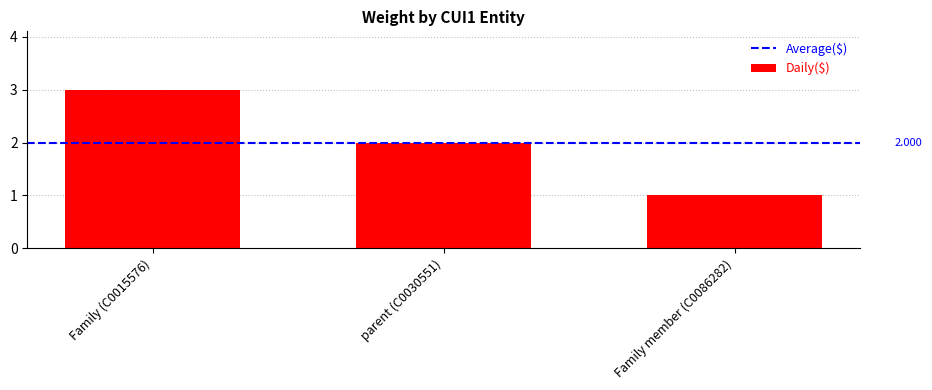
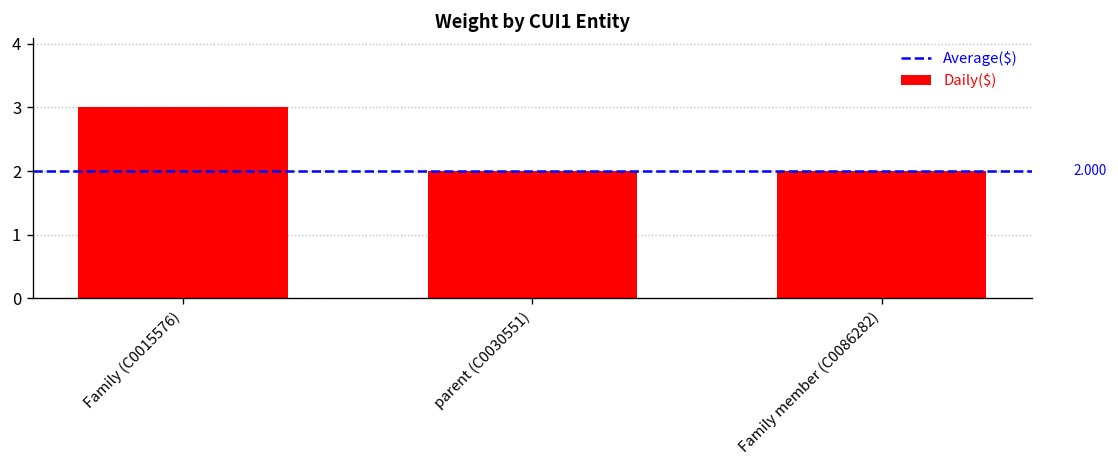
Family member (C0086282): 1 -> 2
